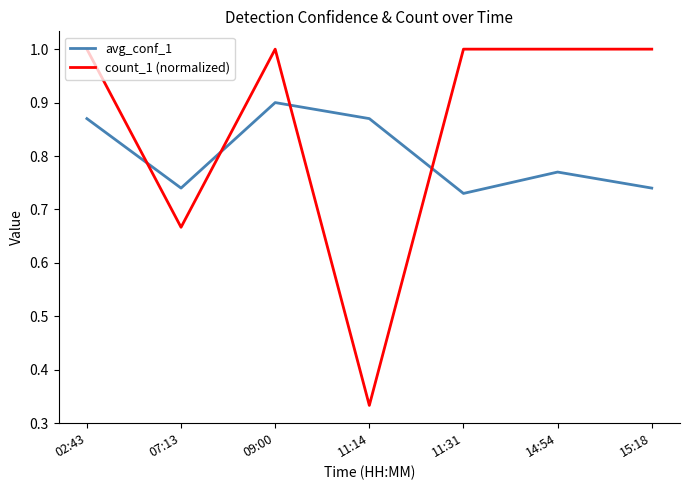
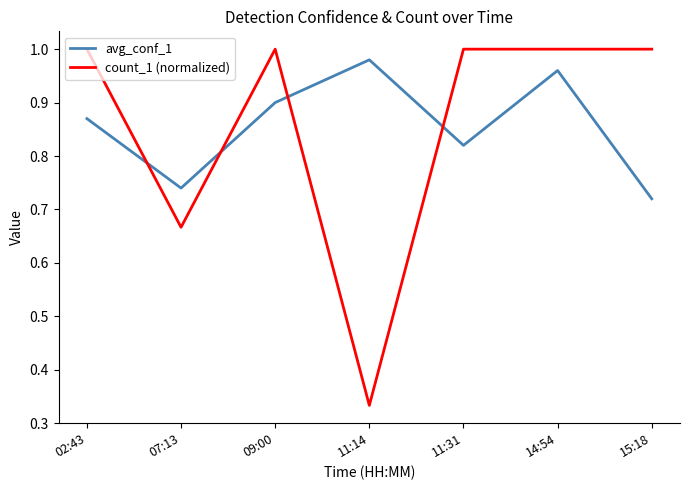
avg_conf_1, 11:14: 0.87 -> 0.98
avg_conf_1, 11:31: 0.73 -> 0.82
avg_conf_1, 14:54: 0.77 -> 0.96
avg_conf_1, 15:18: 0.74 -> 0.72
